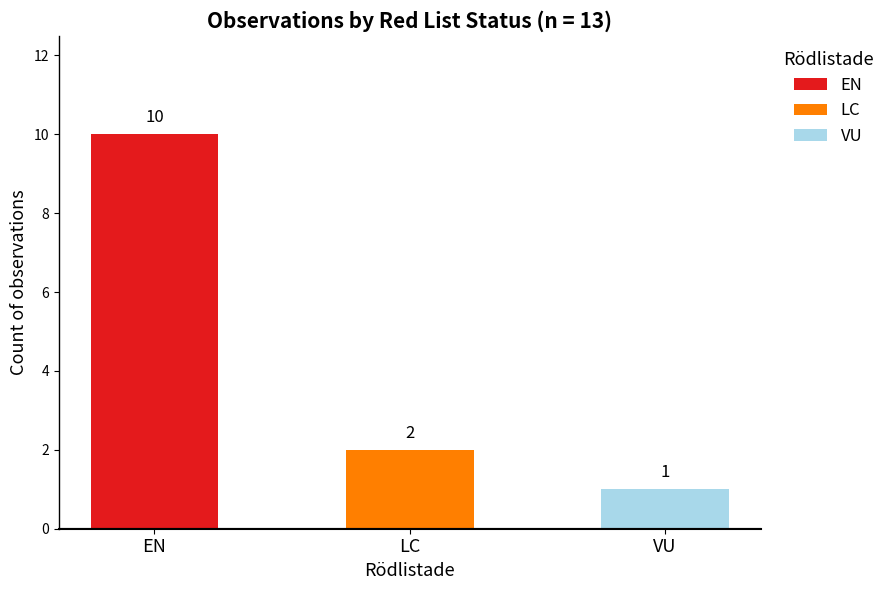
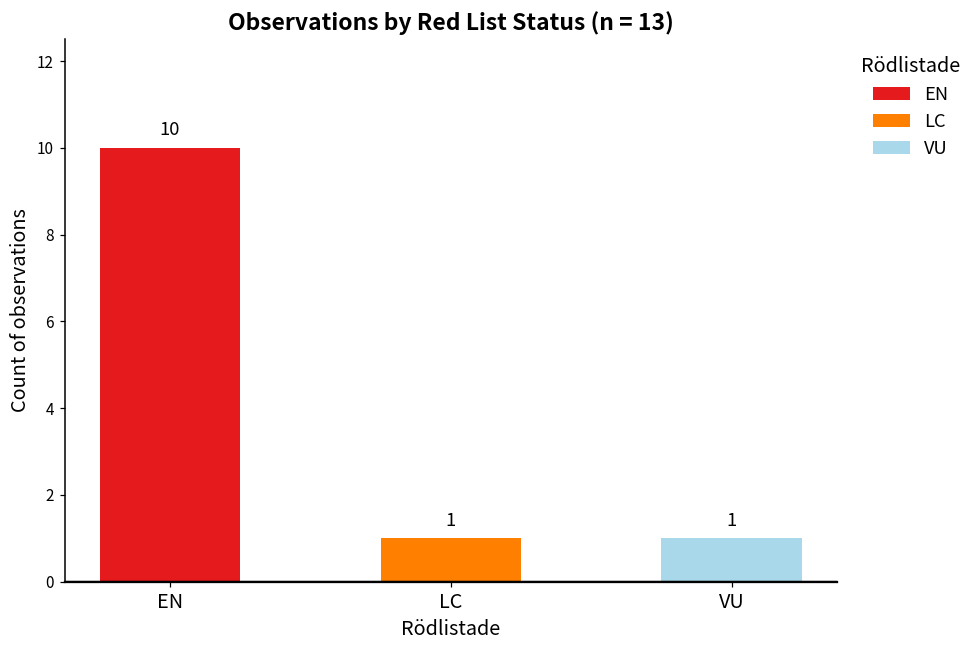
LC, LC: 2 -> 1
